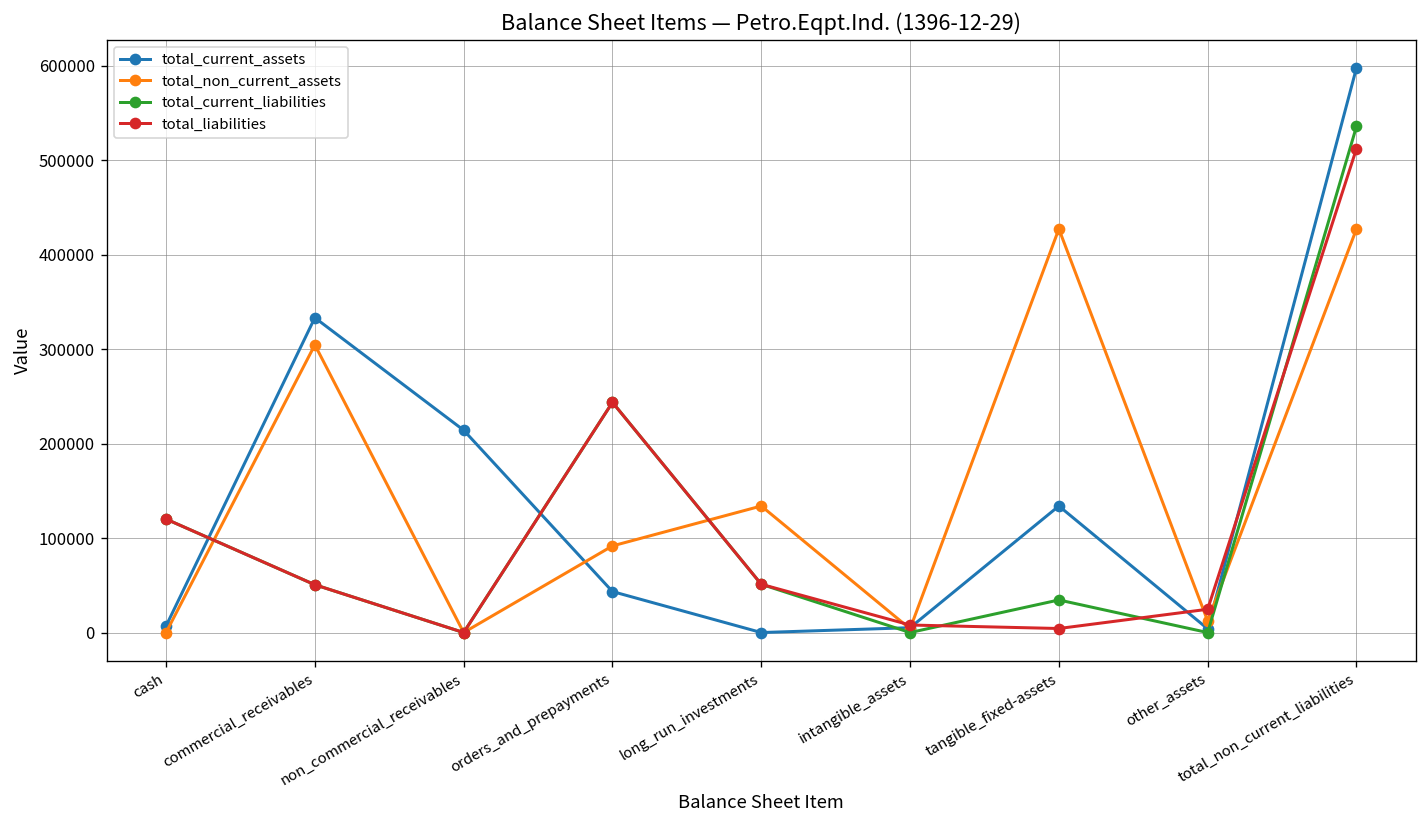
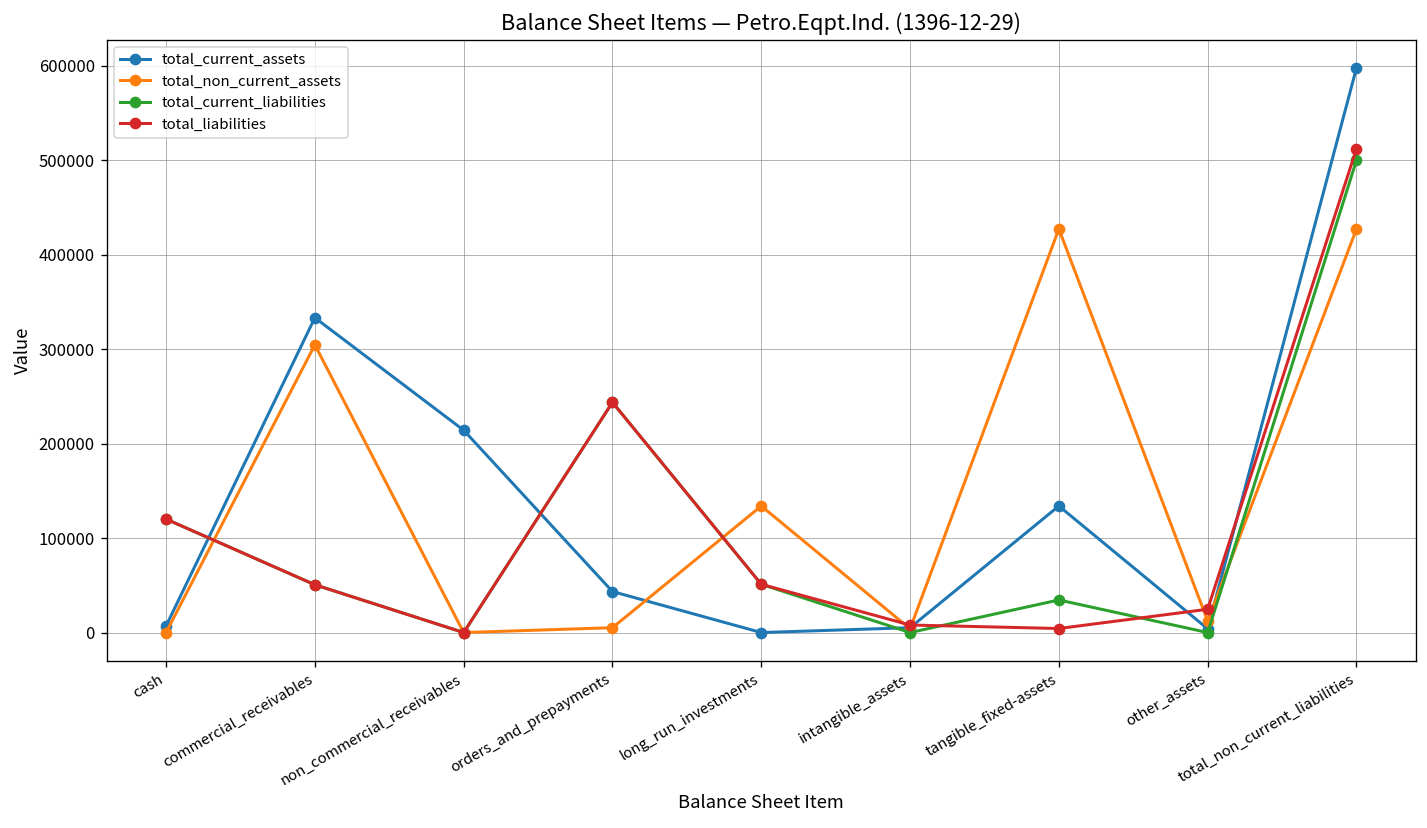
total_non_current_assets, orders_and_prepayments: 90000 -> 10000
total_current_liabilities, total_non_current_liabilities: 540000 -> 500000
